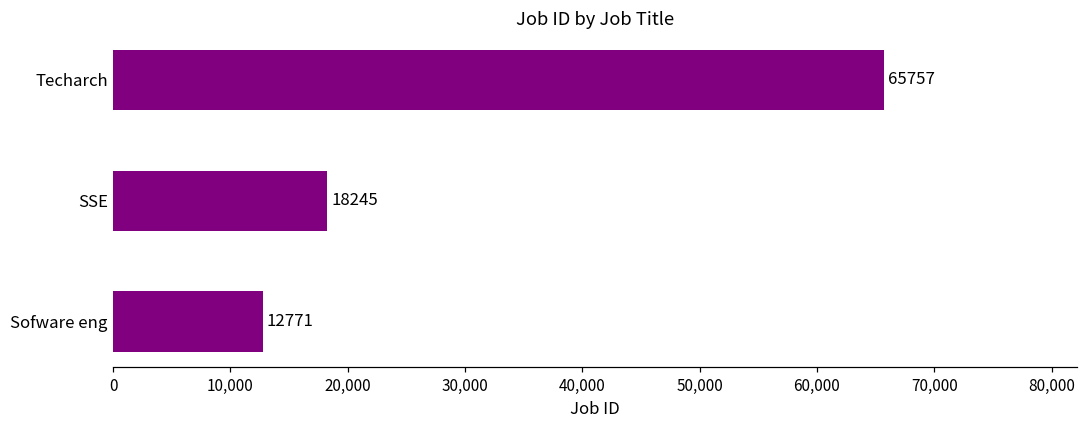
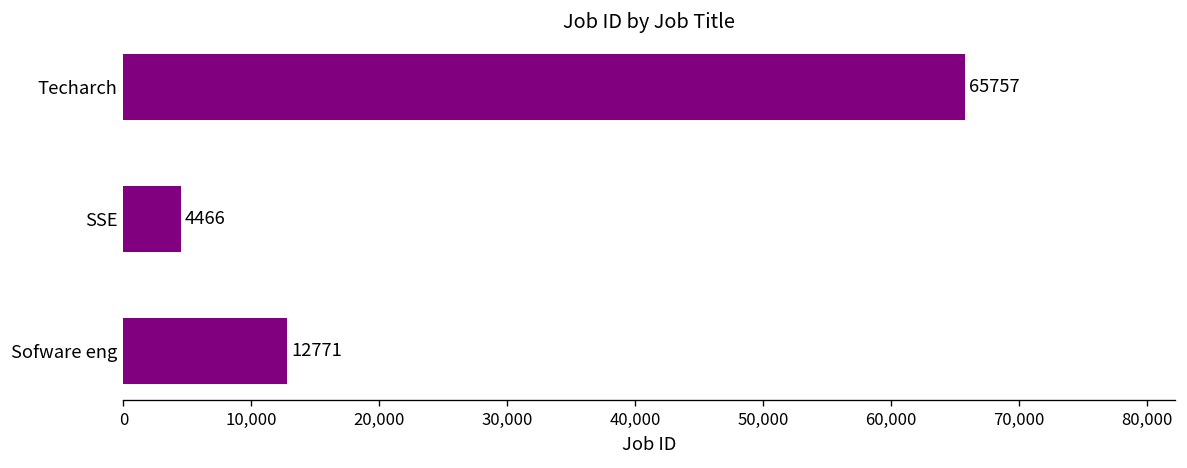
SSE: 18245 -> 4466
